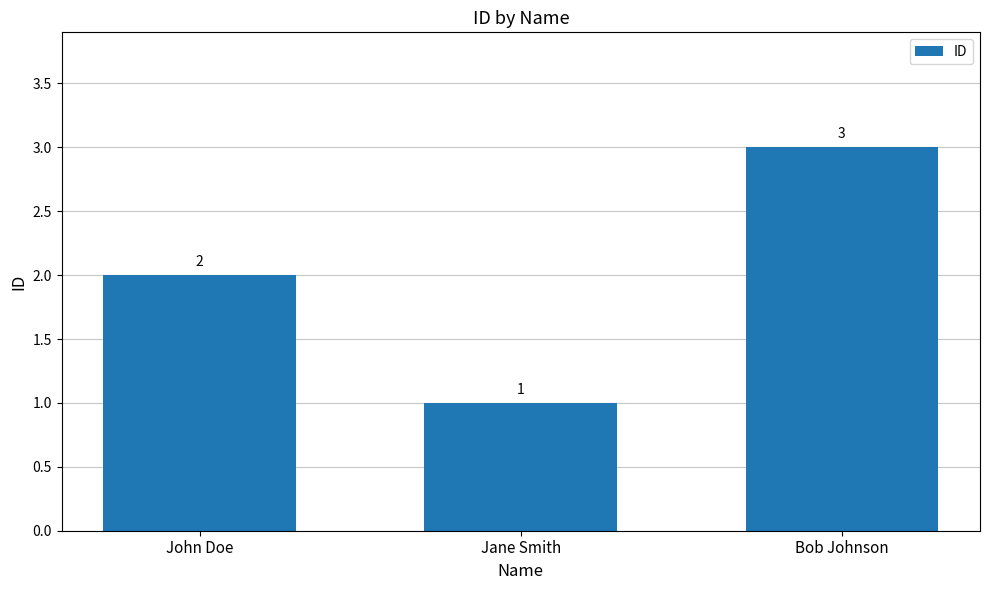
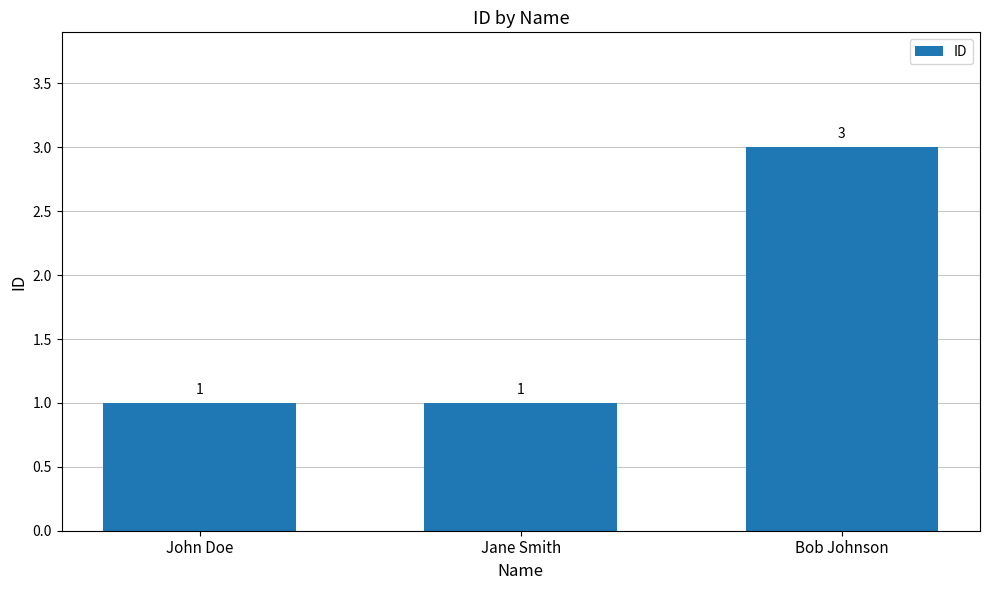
John Doe: 2 -> 1
